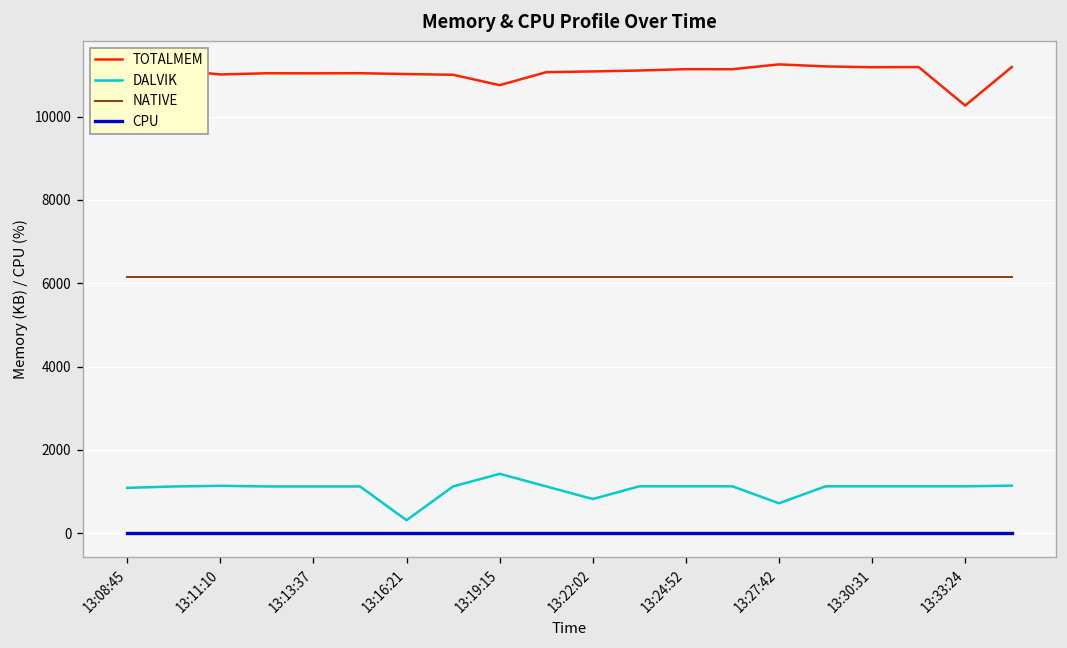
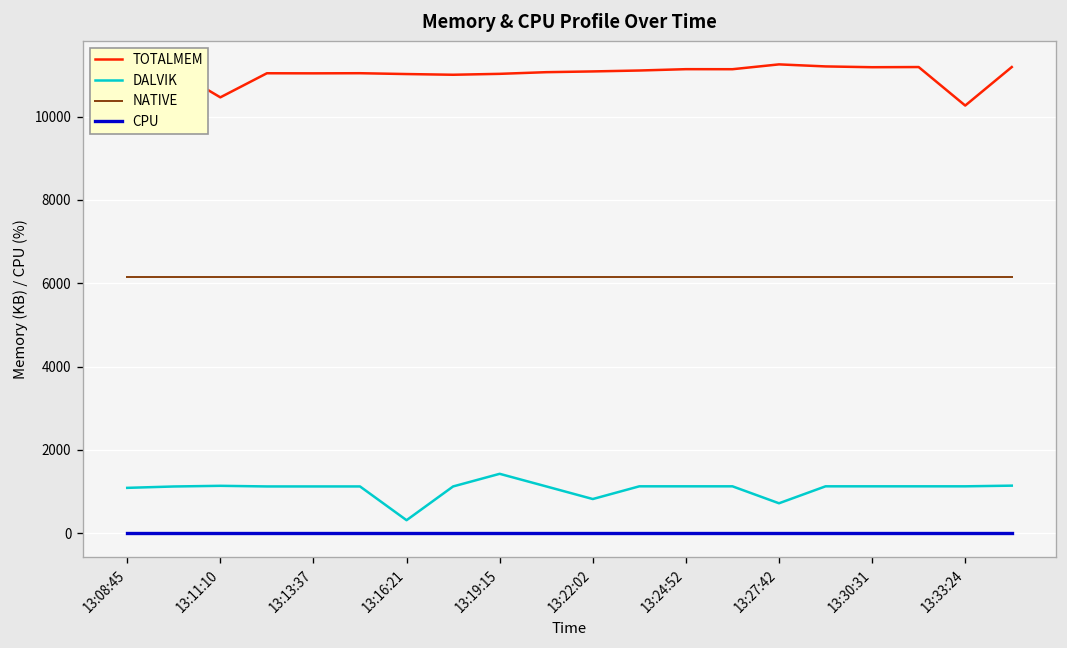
TOTALMEM, 13:11:10: 11000 -> 10500
TOTALMEM, 13:19:15: 10800 -> 11000
